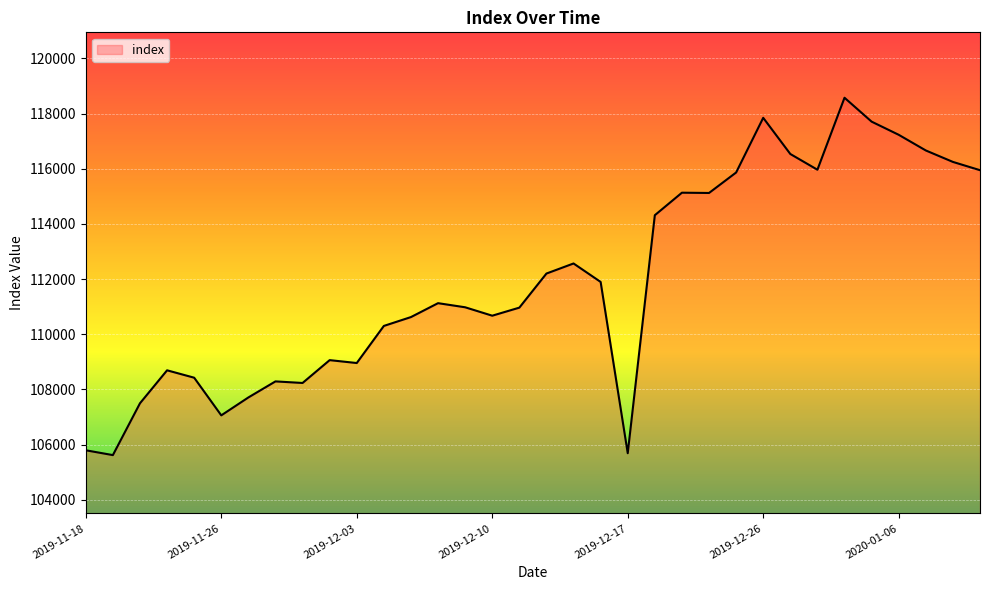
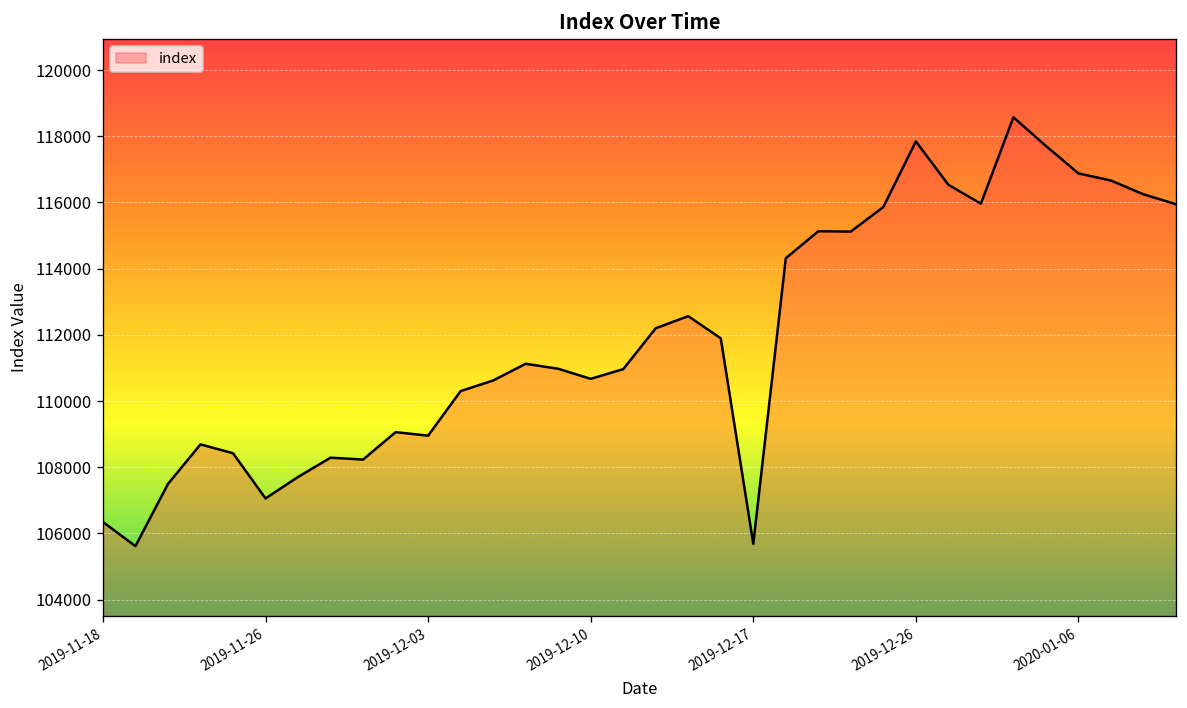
2019-11-18: 105800 -> 106300
2020-01-06: 117200 -> 116900
